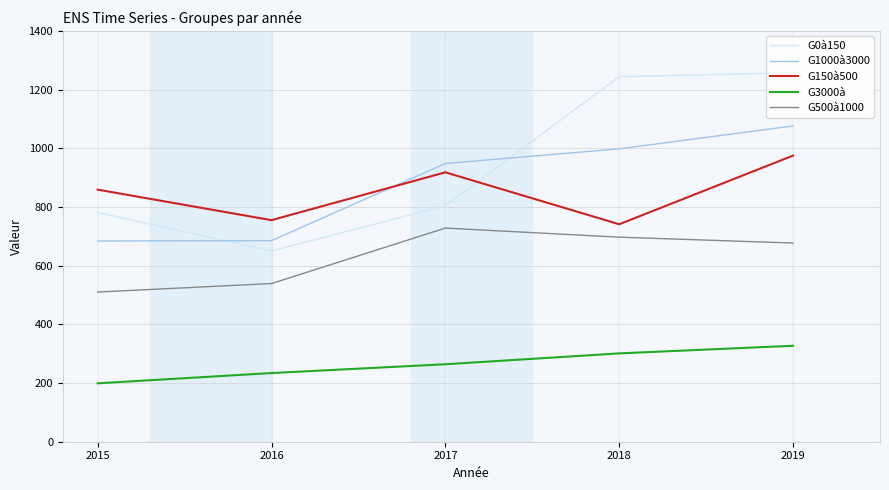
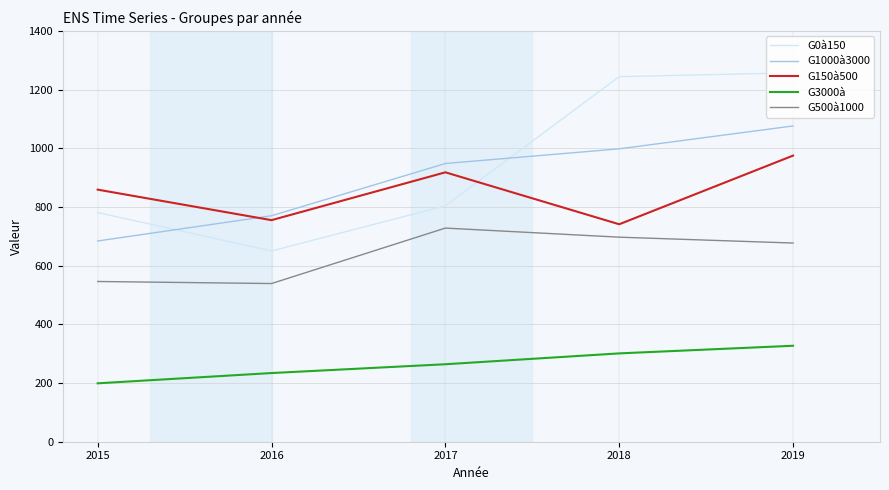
G500à1000, 2015: 510 -> 550
G1000à3000, 2016: 690 -> 770
